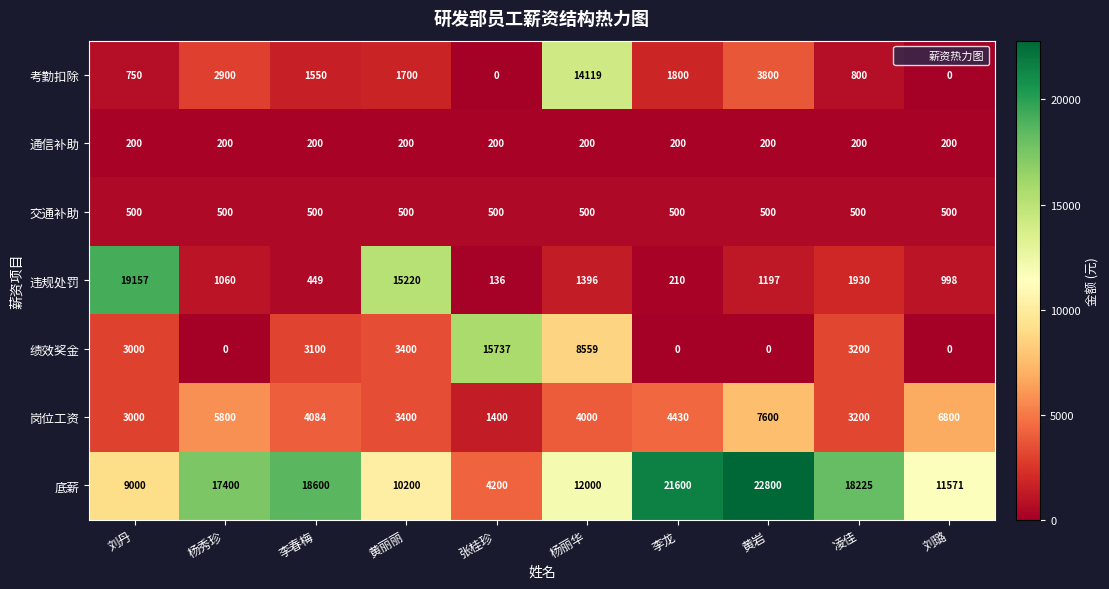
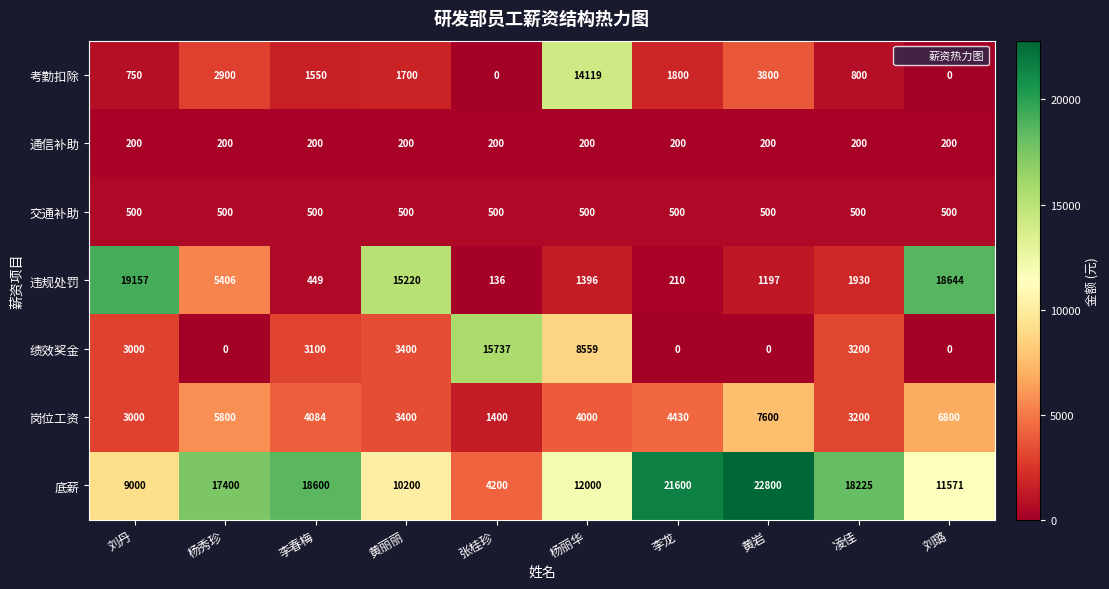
违规处罚, 杨秀珍: 1060 -> 5406
违规处罚, 刘璐: 998 -> 18644
